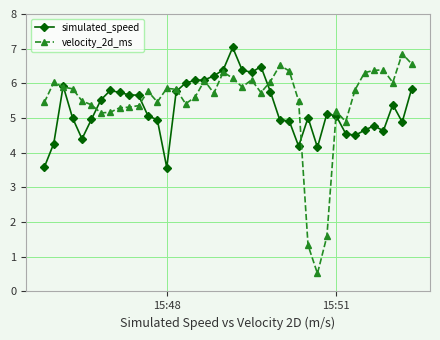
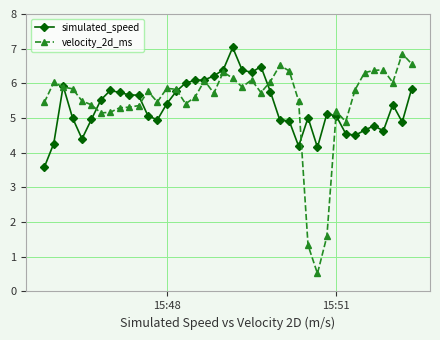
simulated_speed, 15:48: 3.6 -> 5.4
